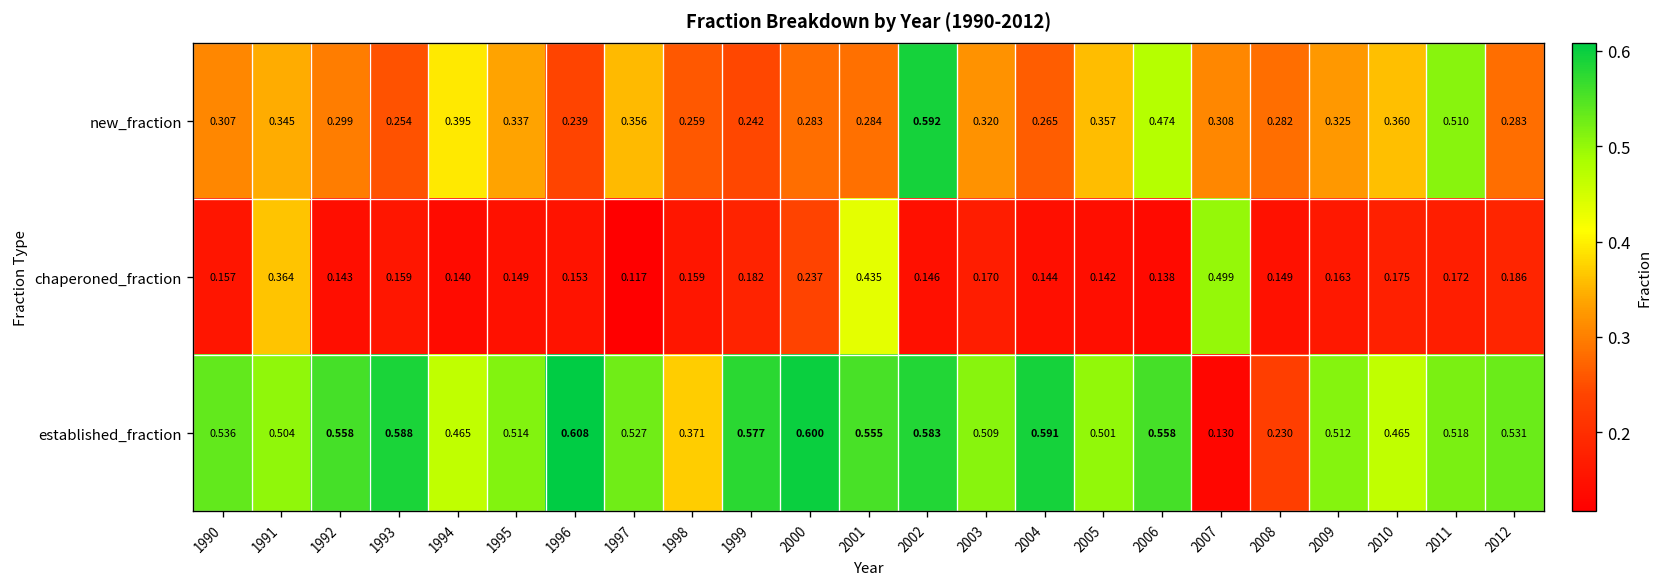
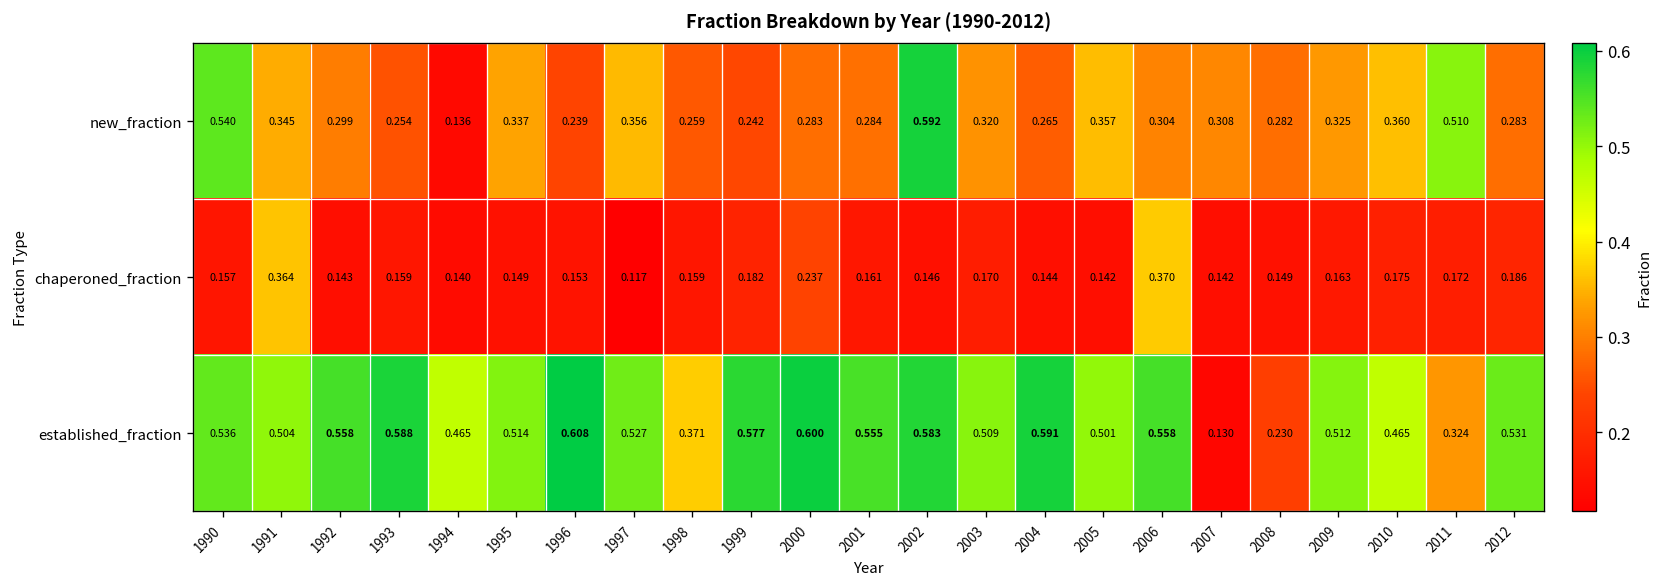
new_fraction, 1990: 0.307 -> 0.540
new_fraction, 1994: 0.395 -> 0.136
new_fraction, 2006: 0.474 -> 0.304
chaperoned_fraction, 2001: 0.435 -> 0.161
chaperoned_fraction, 2006: 0.138 -> 0.370
chaperoned_fraction, 2007: 0.499 -> 0.142
established_fraction, 2011: 0.518 -> 0.324
